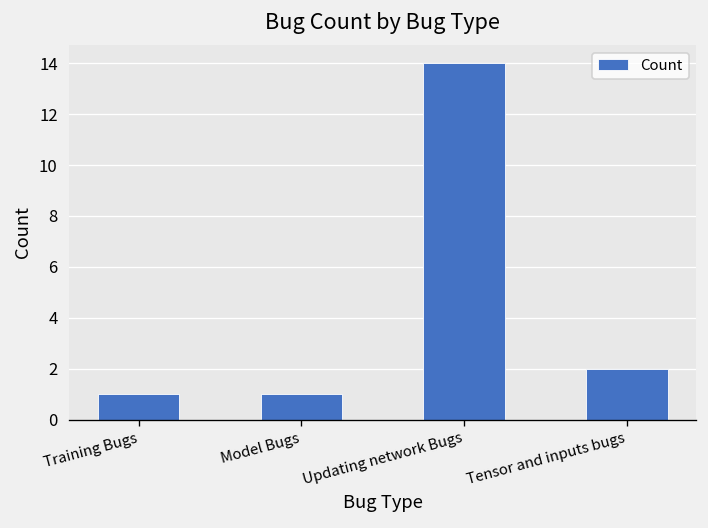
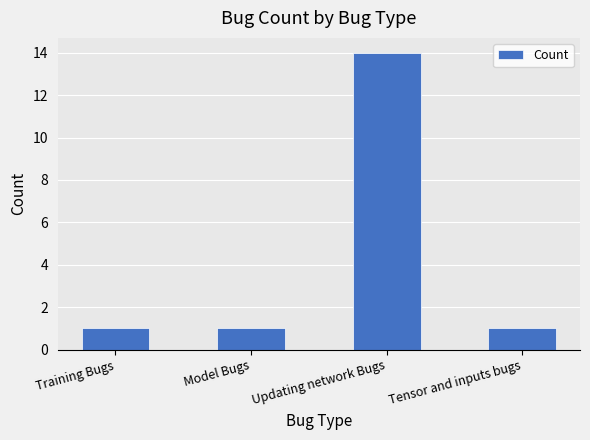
Tensor and inputs bugs: 2 -> 1
